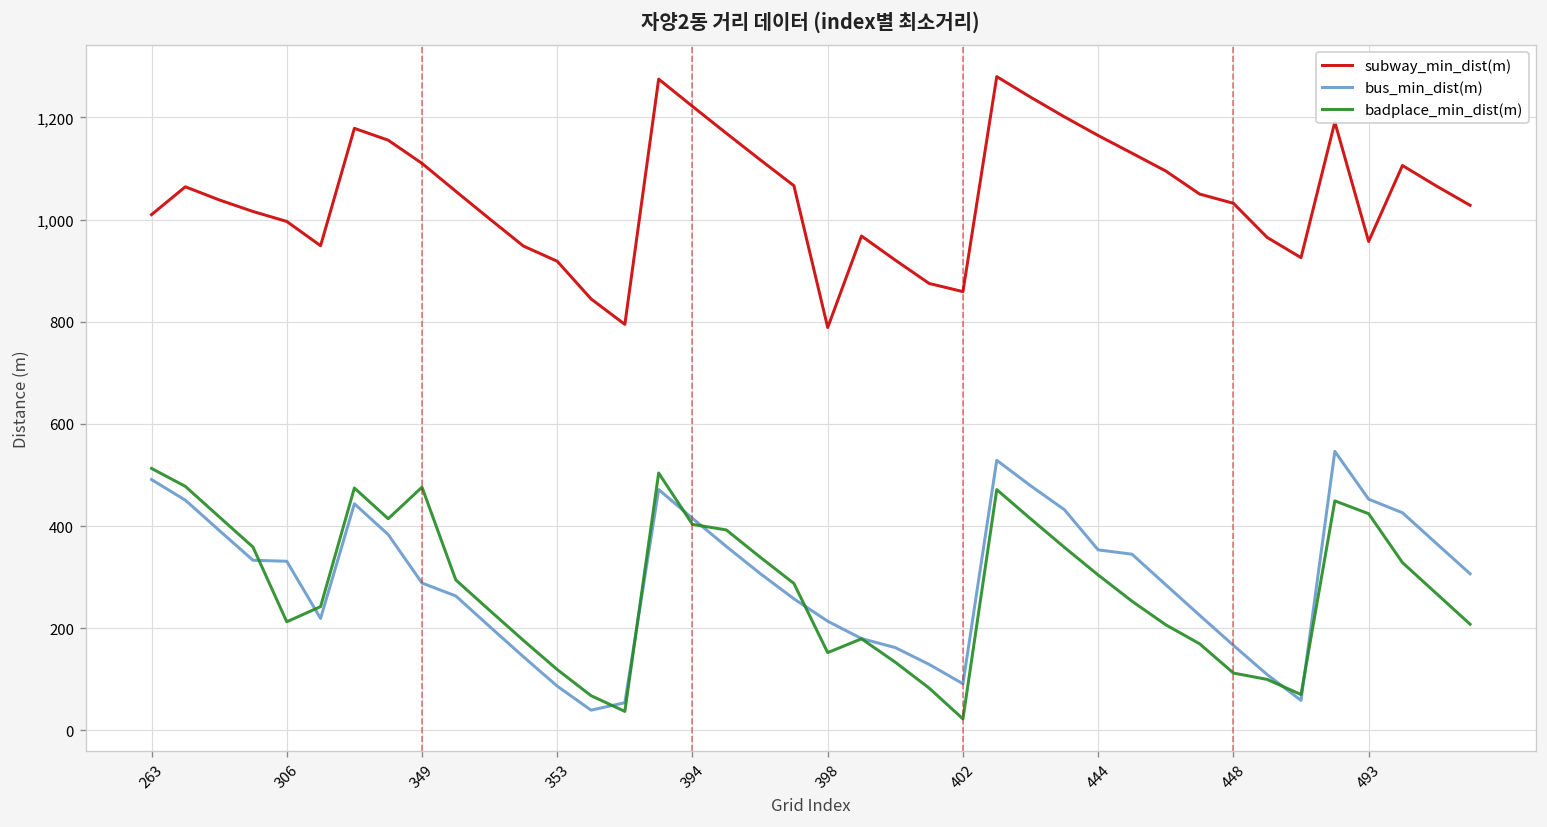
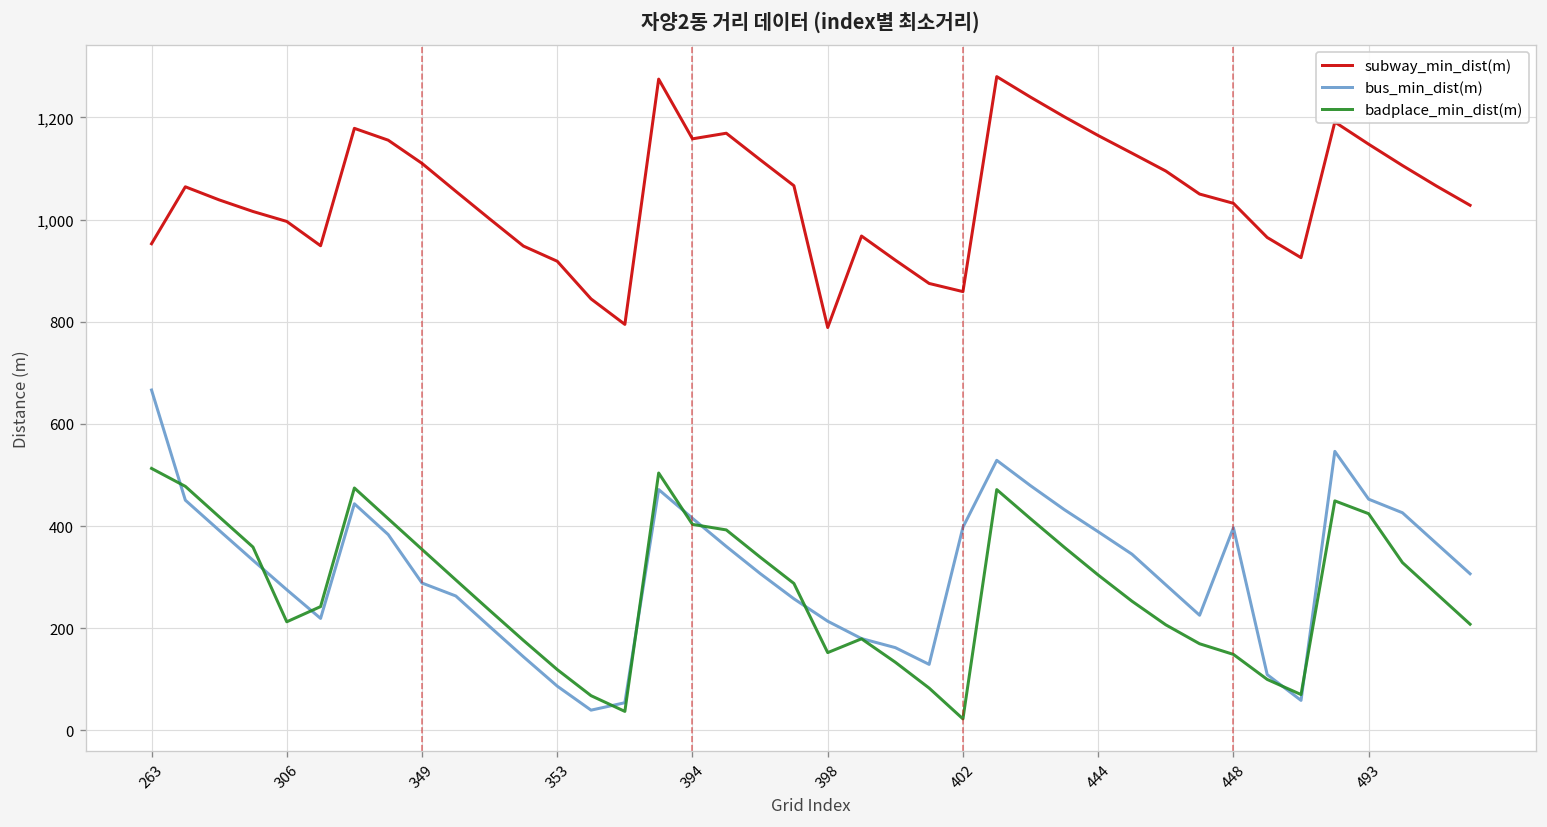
subway_min_dist(m), 263: 1,010 -> 950
bus_min_dist(m), 263: 490 -> 670
bus_min_dist(m), 306: 330 -> 280
badplace_min_dist(m), 349: 480 -> 350
subway_min_dist(m), 394: 1,220 -> 1,160
bus_min_dist(m), 402: 90 -> 400
bus_min_dist(m), 444: 350 -> 390
bus_min_dist(m), 448: 170 -> 400
badplace_min_dist(m), 448: 110 -> 150
subway_min_dist(m), 493: 960 -> 1,150
